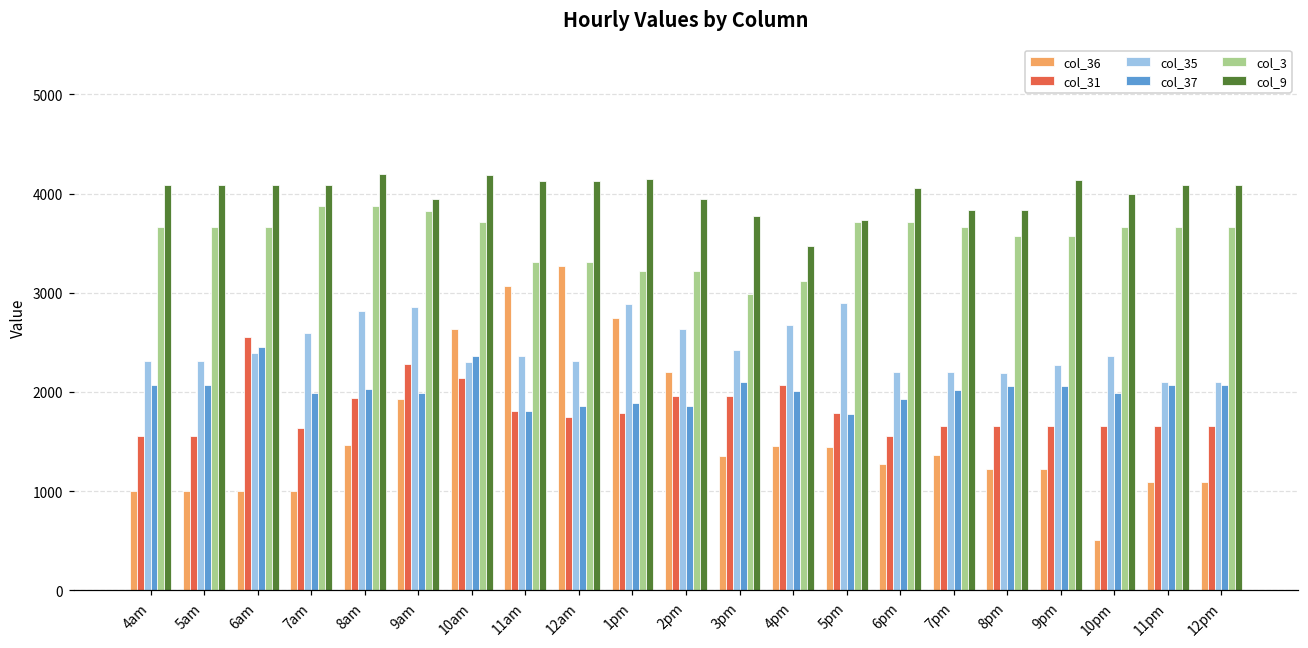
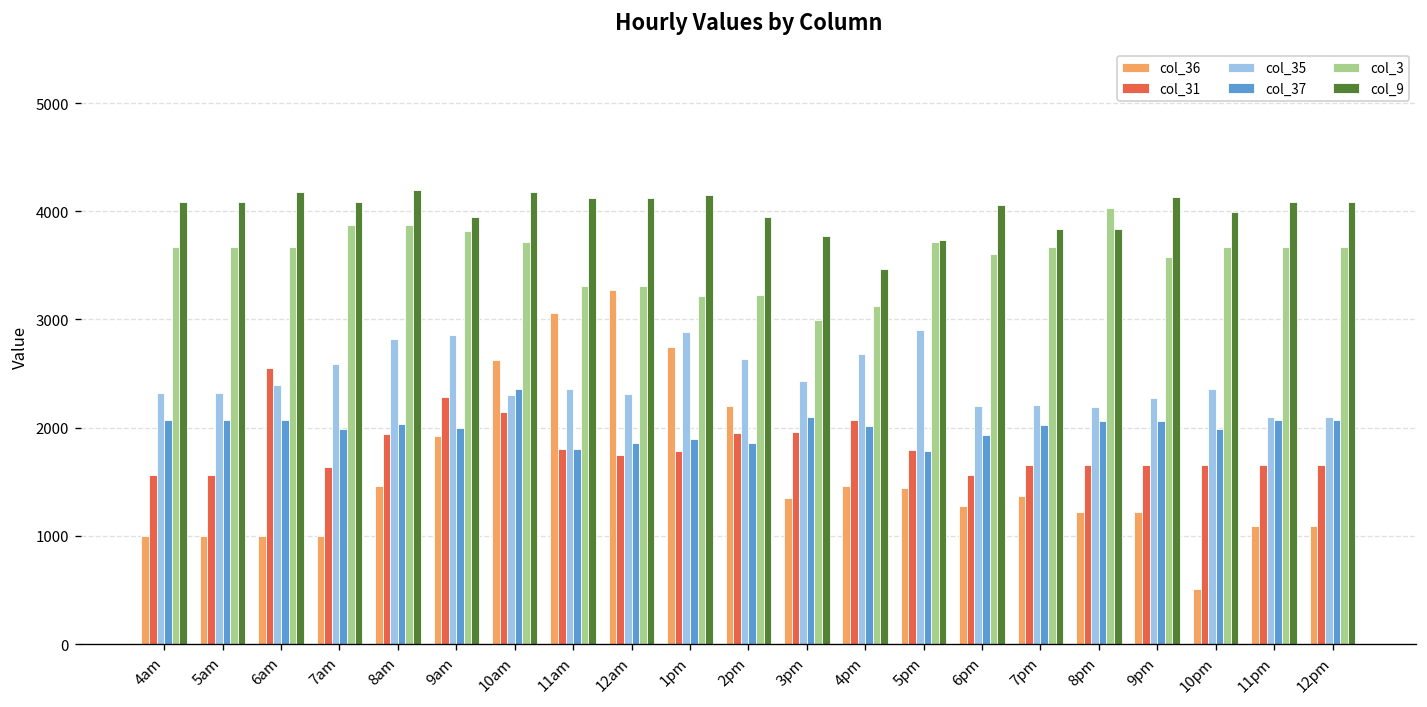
col_37, 6am: 2500 -> 2100
col_9, 6am: 4100 -> 4200
col_3, 6pm: 3700 -> 3600
col_3, 8pm: 3600 -> 4000
